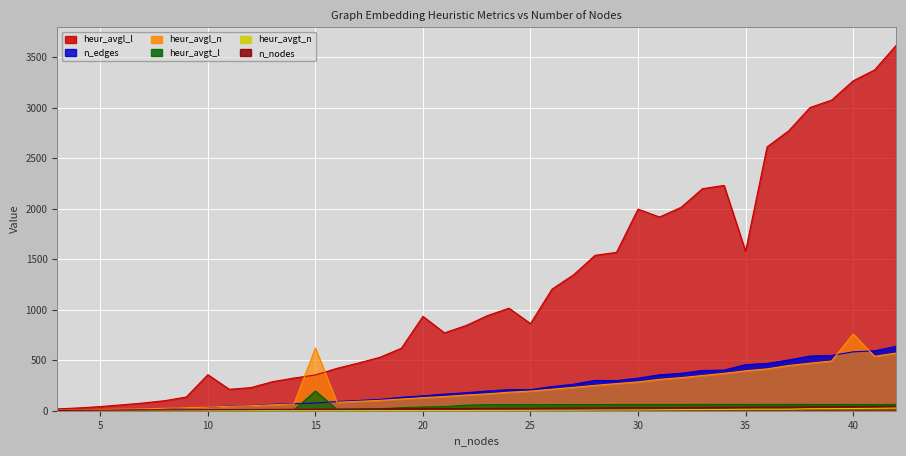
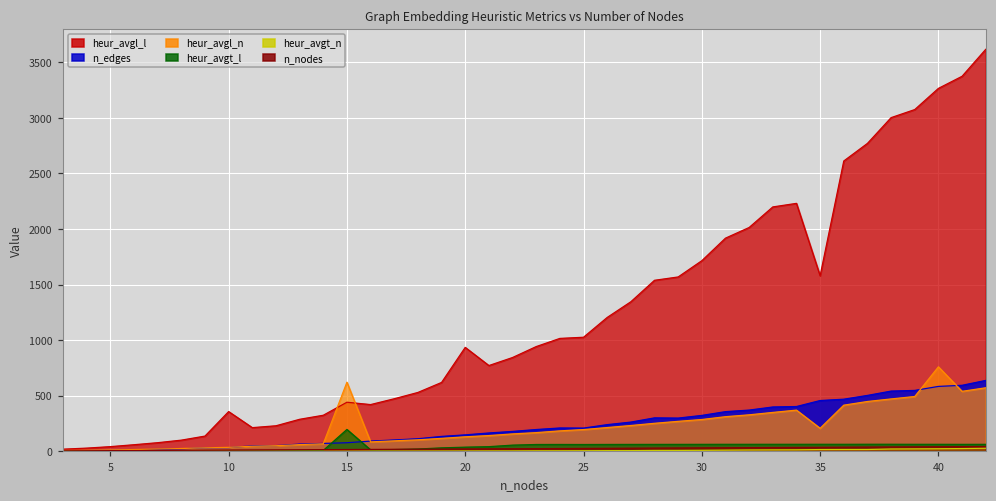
heur_avgl_l, 15: 350 -> 440
heur_avgl_l, 25: 860 -> 1030
heur_avgl_l, 30: 2000 -> 1710
heur_avgl_n, 35: 400 -> 210
